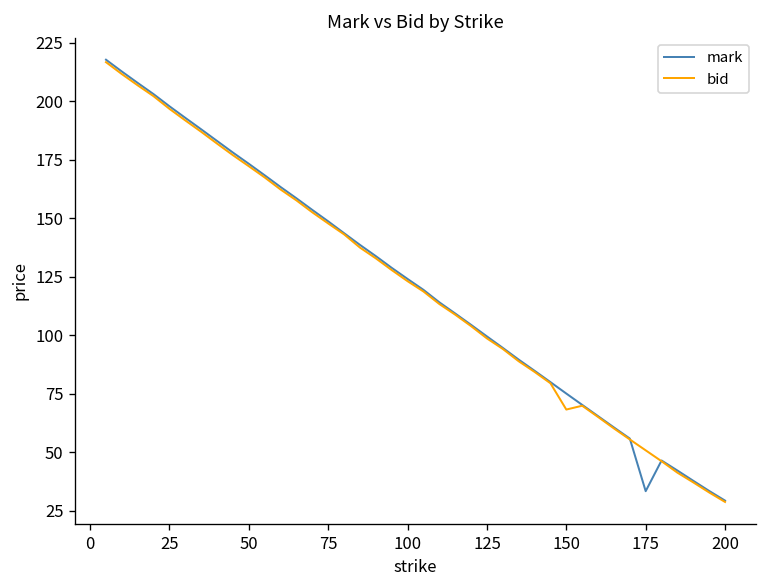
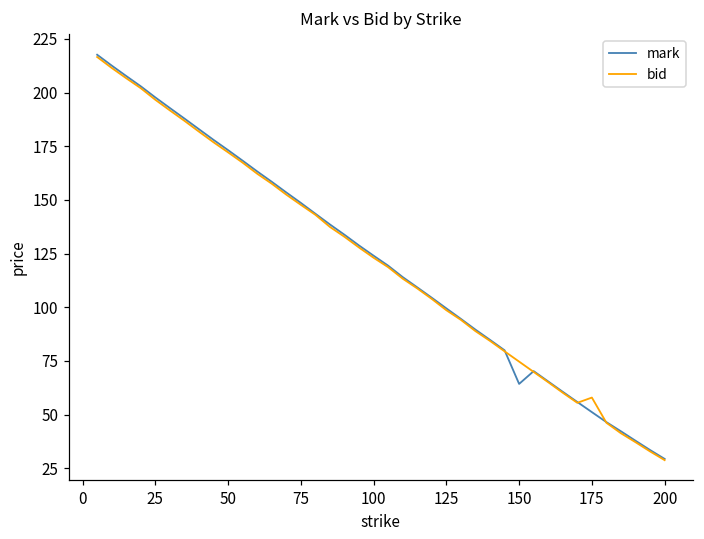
mark, 150: 75 -> 64
bid, 150: 68 -> 75
mark, 175: 33 -> 51
bid, 175: 51 -> 58
